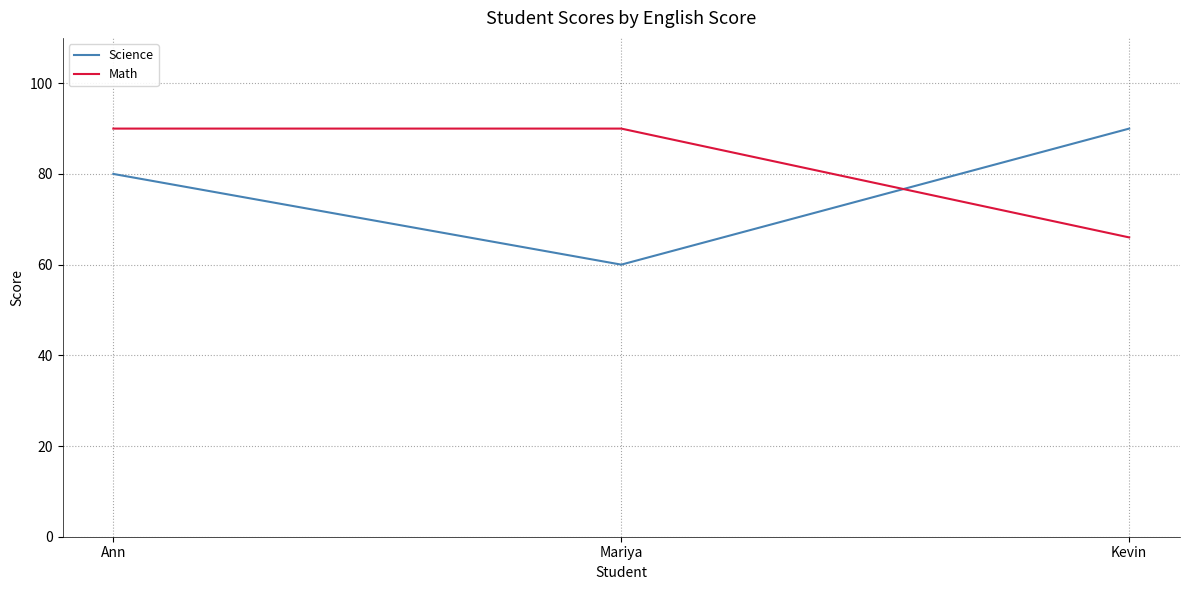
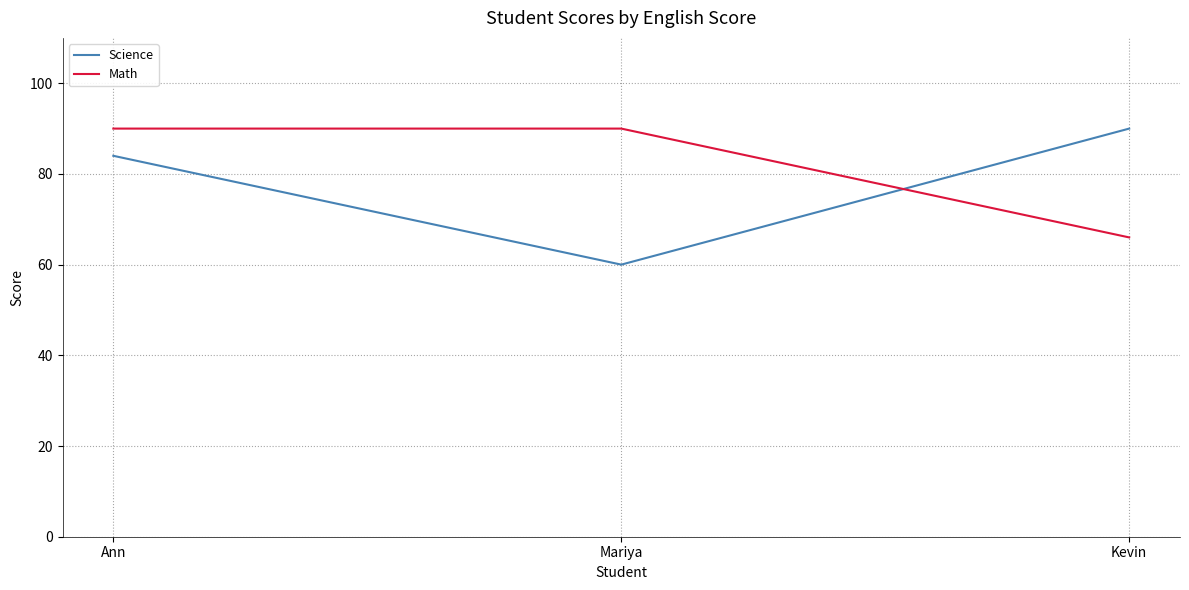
Science, Ann: 80 -> 84
